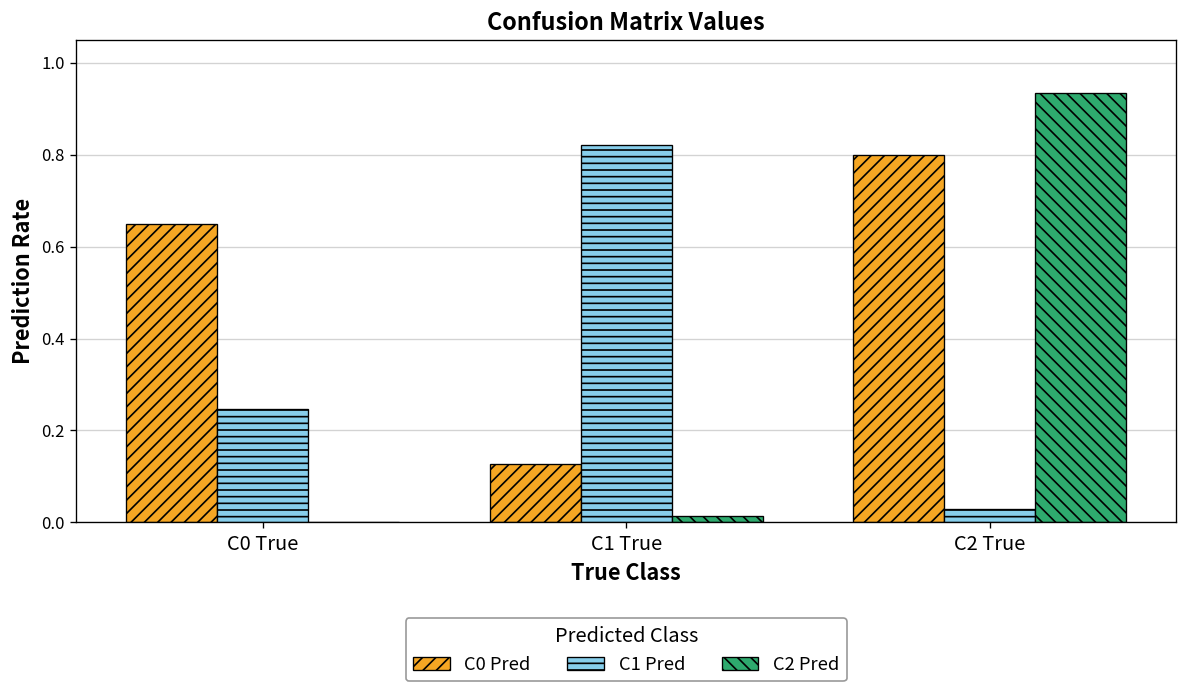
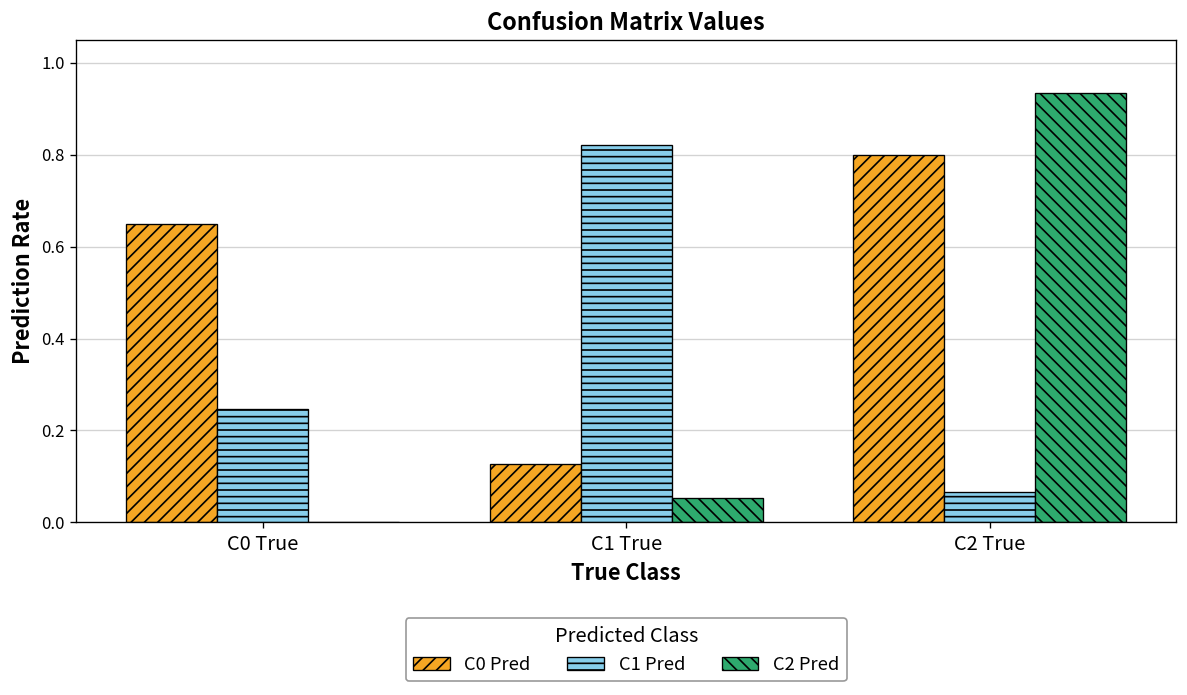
C2 Pred, C1 True: 0.01 -> 0.05
C1 Pred, C2 True: 0.03 -> 0.07
